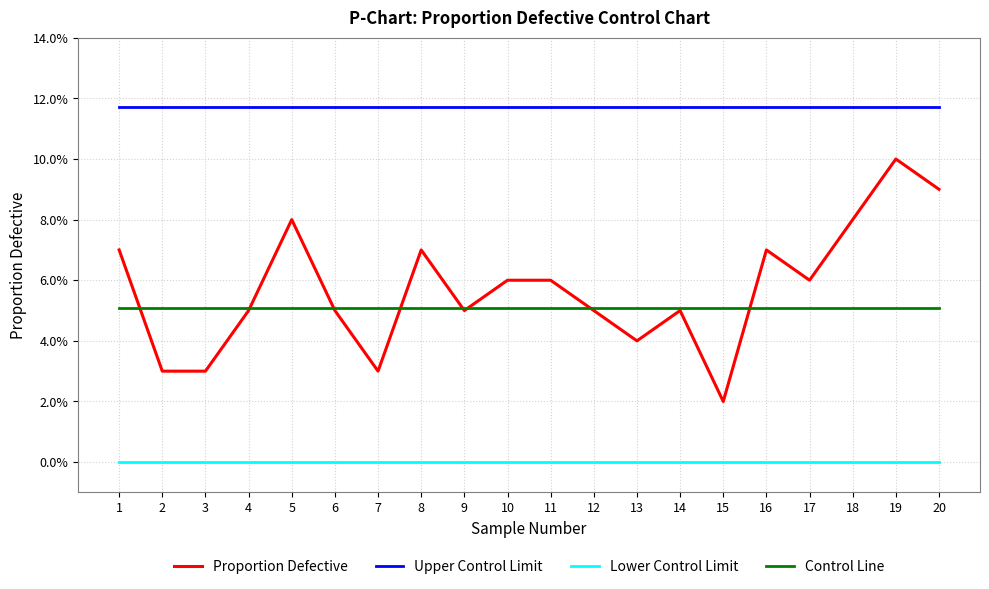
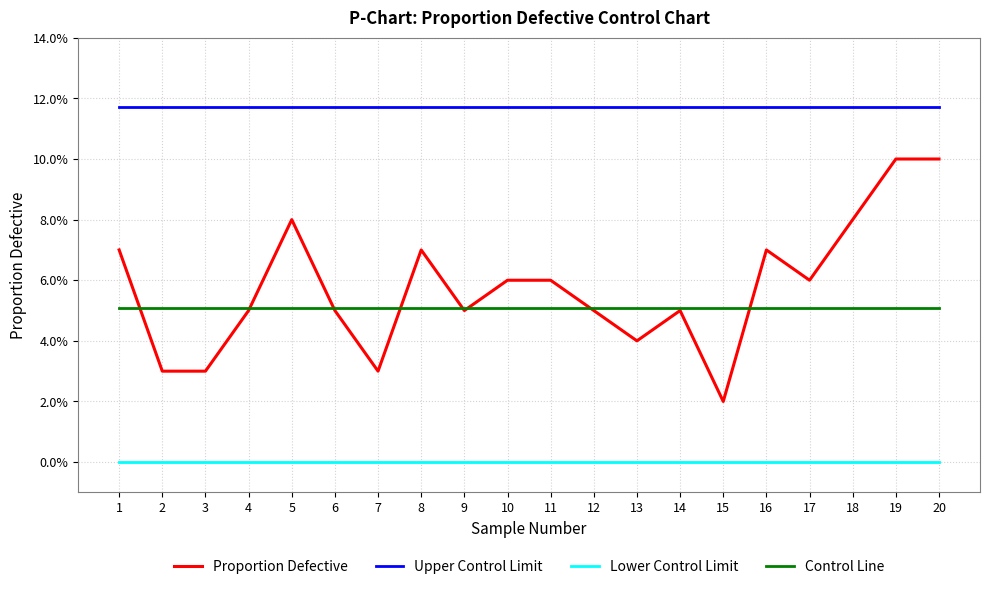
Proportion Defective, 20: 9.0% -> 10.0%
